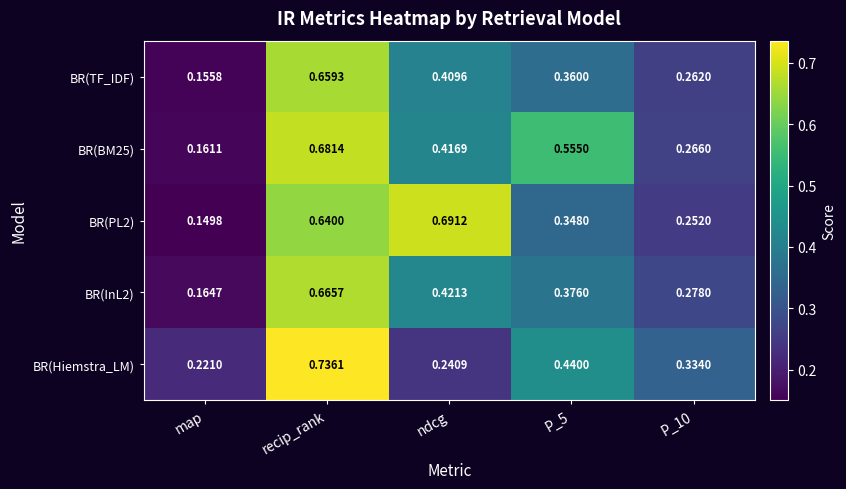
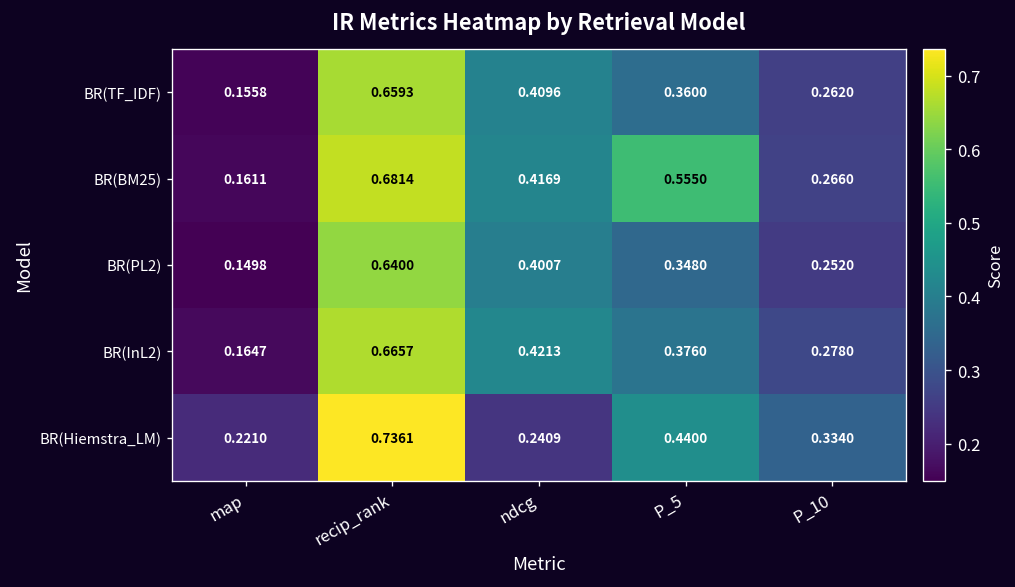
BR(PL2), ndcg: 0.6912 -> 0.4007
